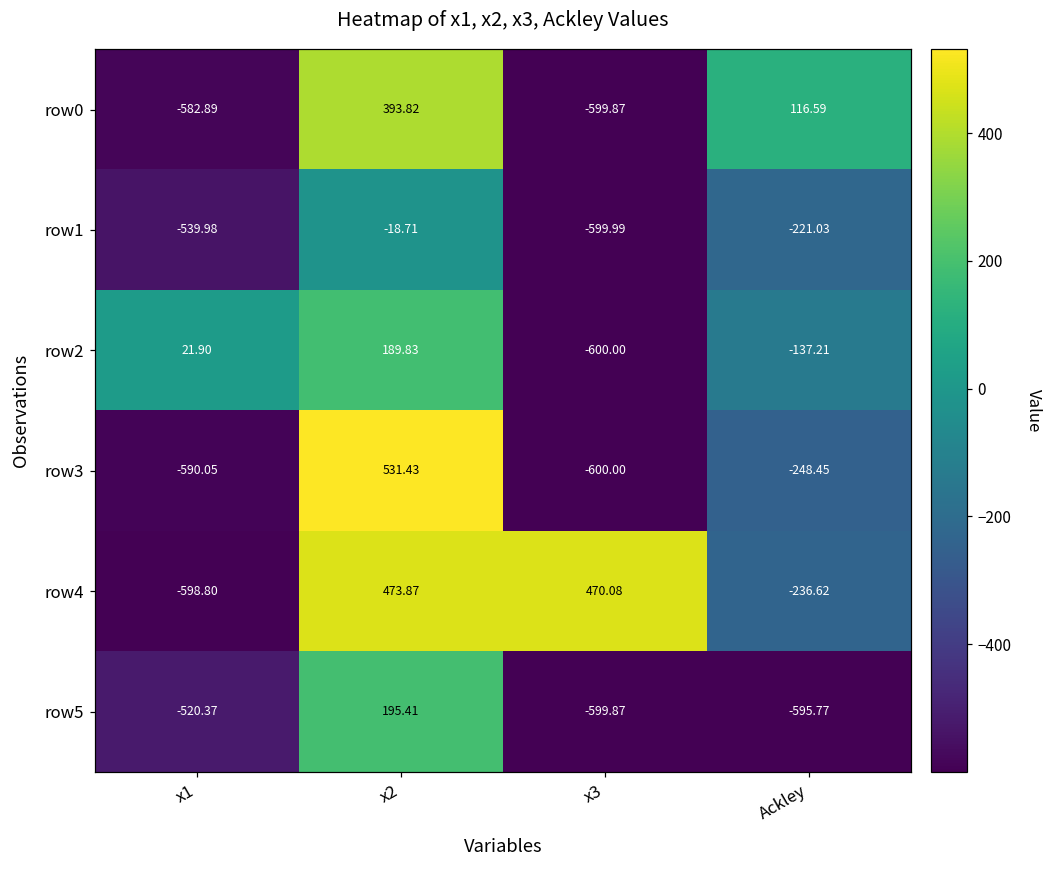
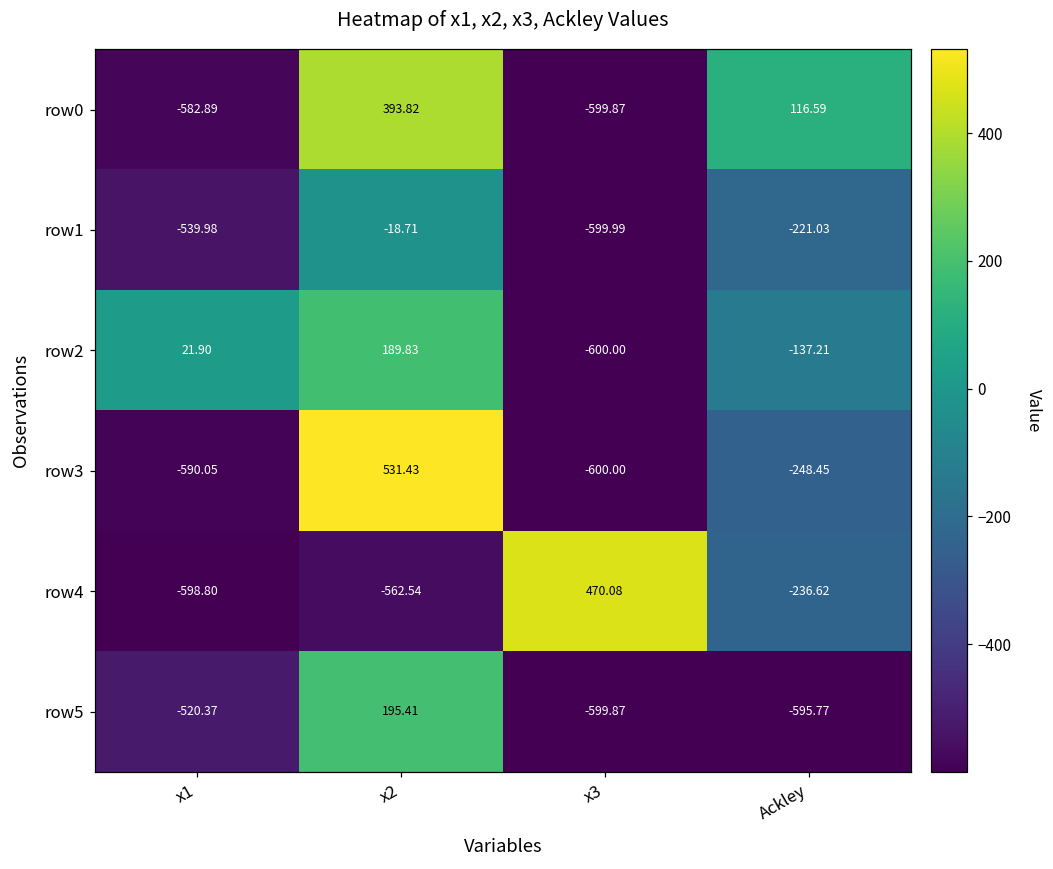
row4, x2: 473.87 -> -562.54
